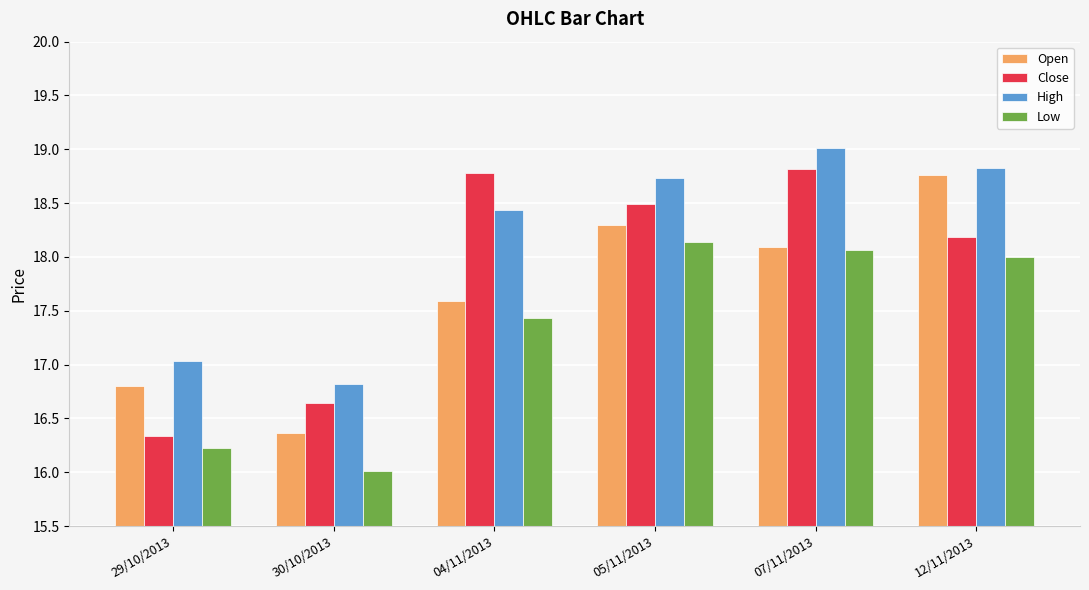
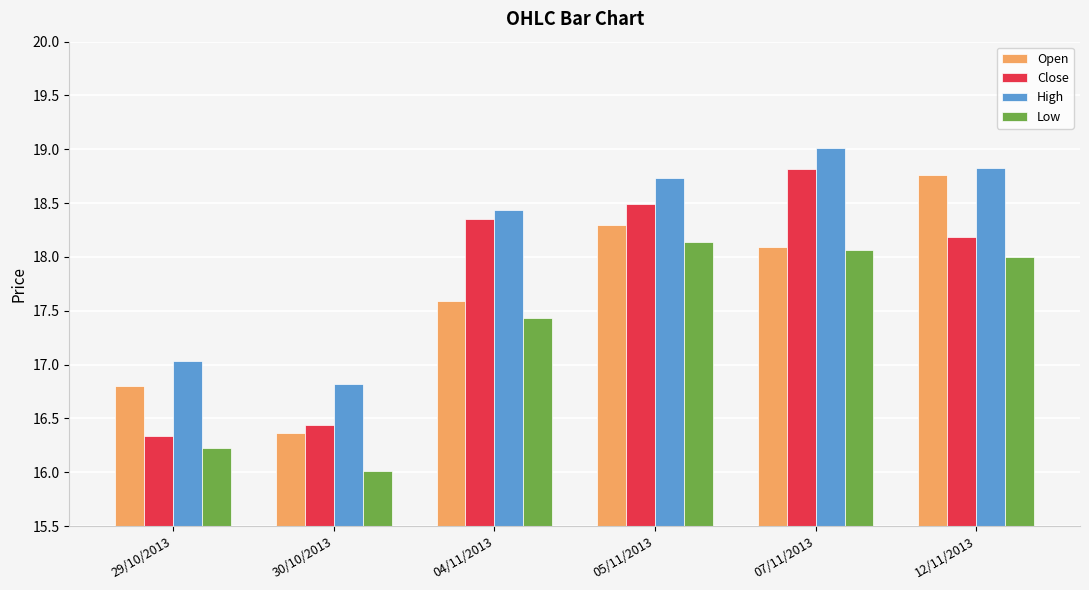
Close, 30/10/2013: 16.64 -> 16.44
Close, 04/11/2013: 18.78 -> 18.35
